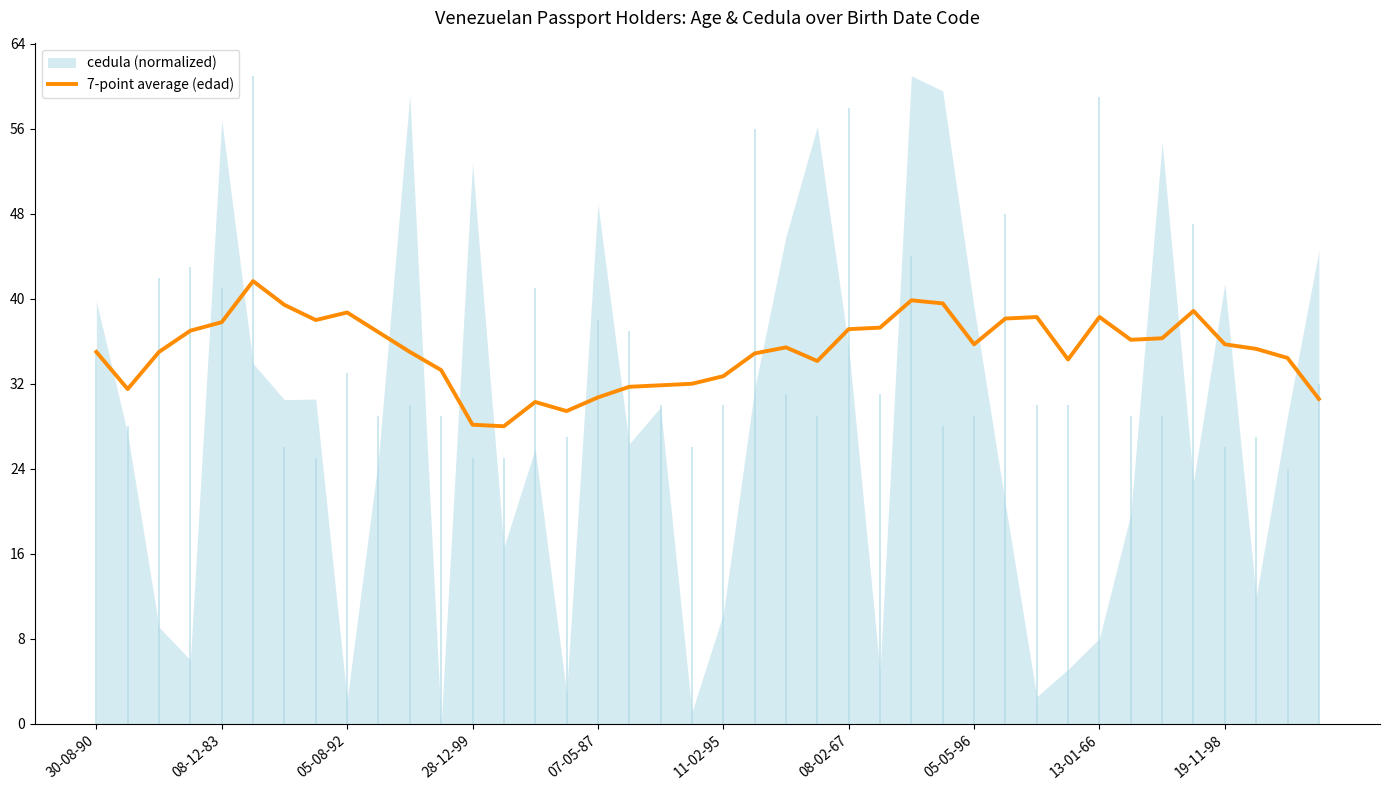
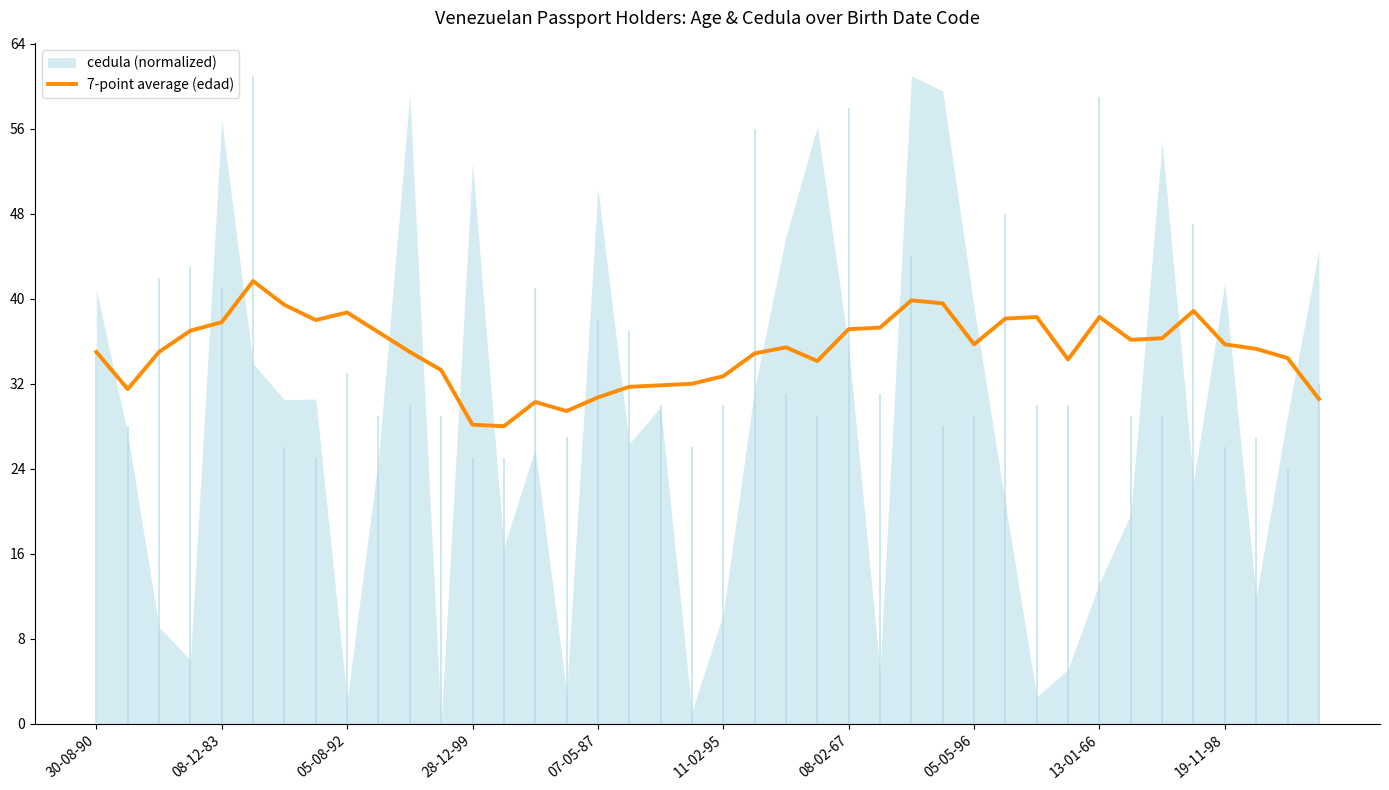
cedula (normalized), 30-08-90: 39.8 -> 40.9
cedula (normalized), 07-05-87: 49.0 -> 50.4
cedula (normalized), 13-01-66: 8.0 -> 13.2
